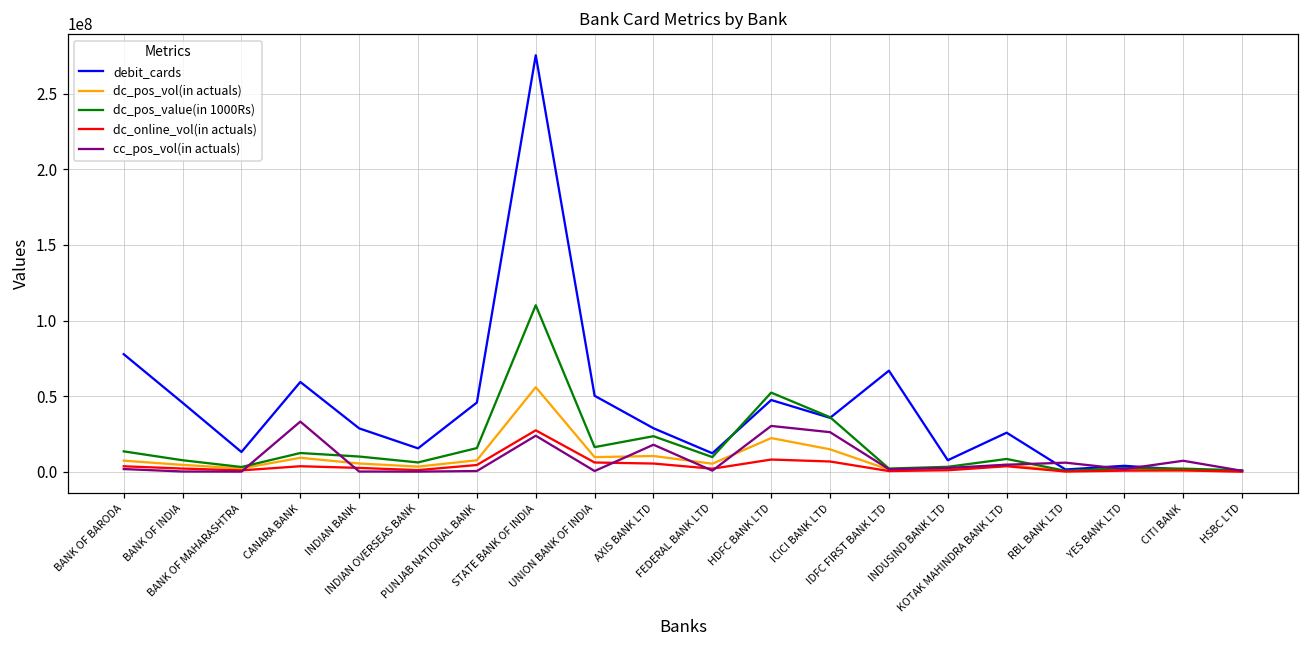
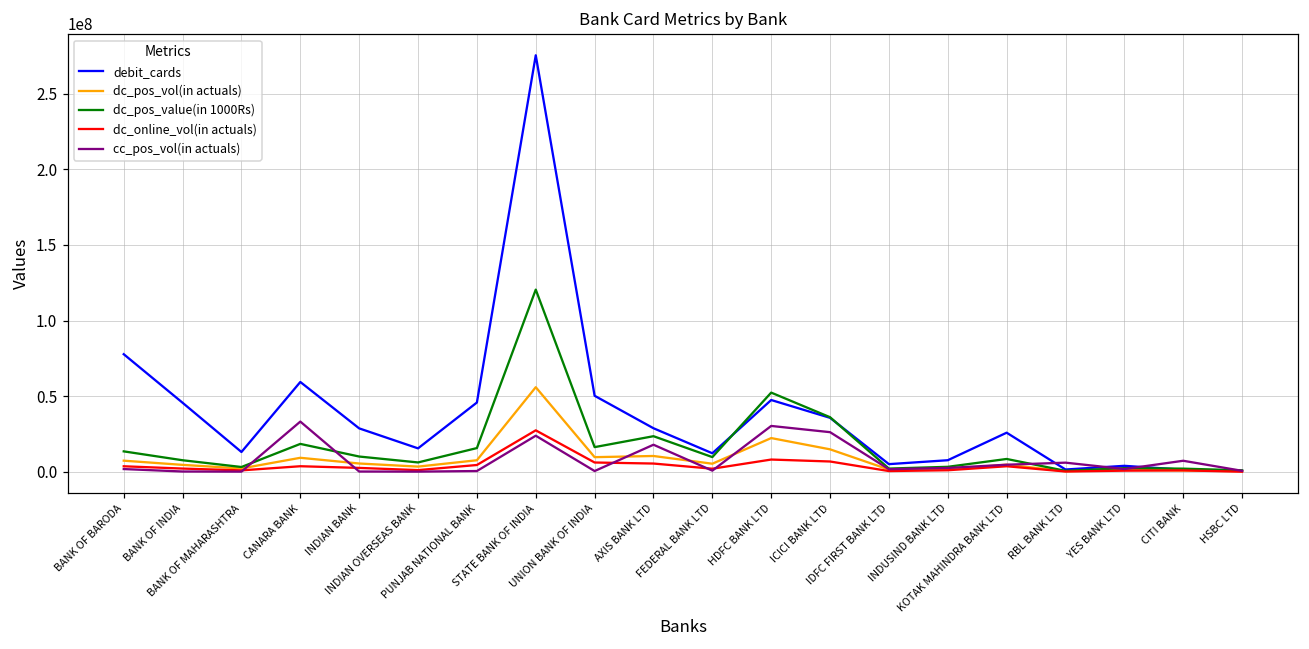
dc_pos_value(in 1000Rs), CANARA BANK: 12000000 -> 18000000
dc_pos_value(in 1000Rs), STATE BANK OF INDIA: 110000000 -> 120000000
debit_cards, IDFC FIRST BANK LTD: 67000000 -> 5000000
